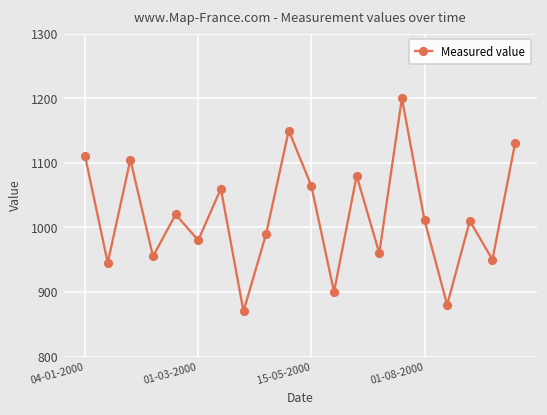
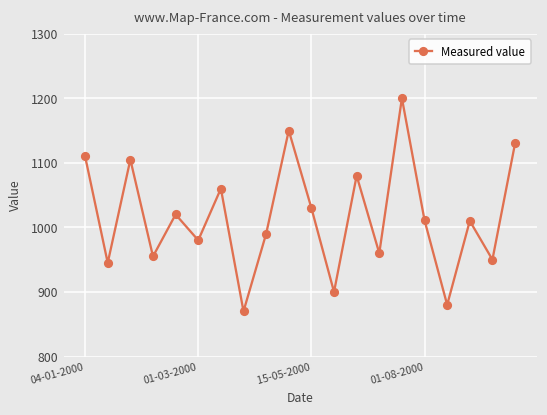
15-05-2000: 1060 -> 1030
